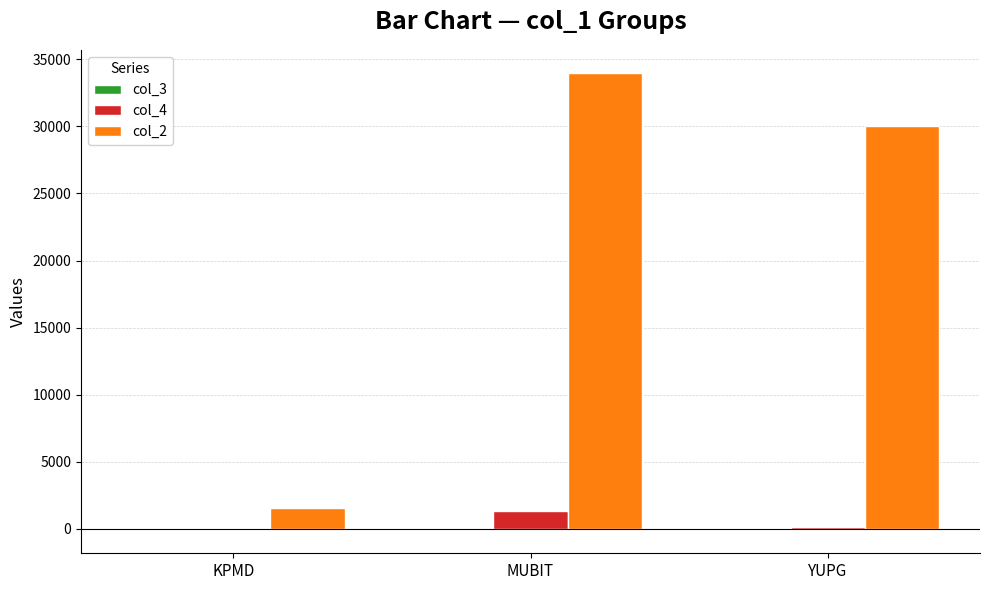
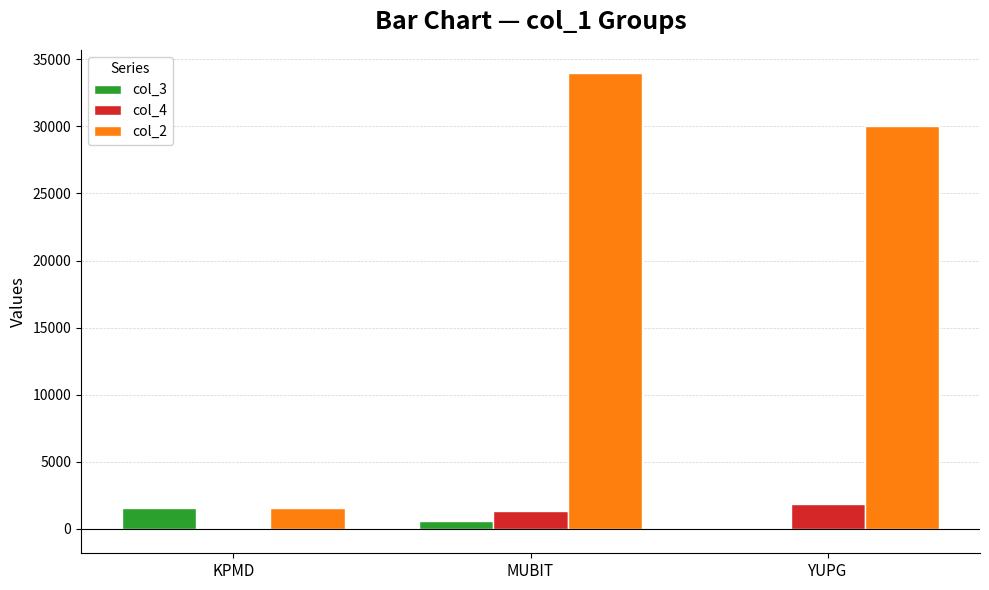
col_3, KPMD: 0 -> 1600
col_3, MUBIT: 0 -> 600
col_4, YUPG: 100 -> 1900
